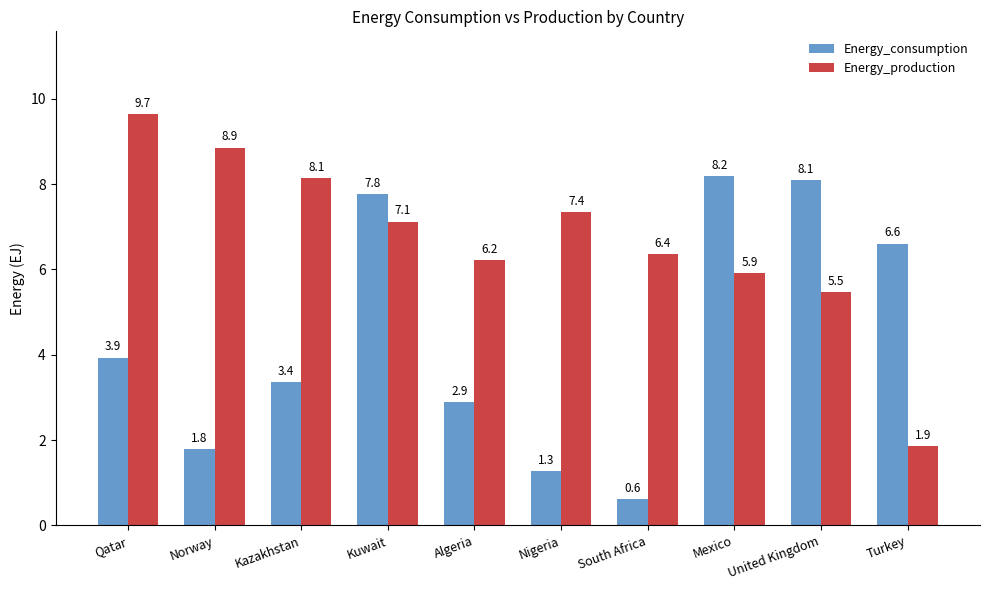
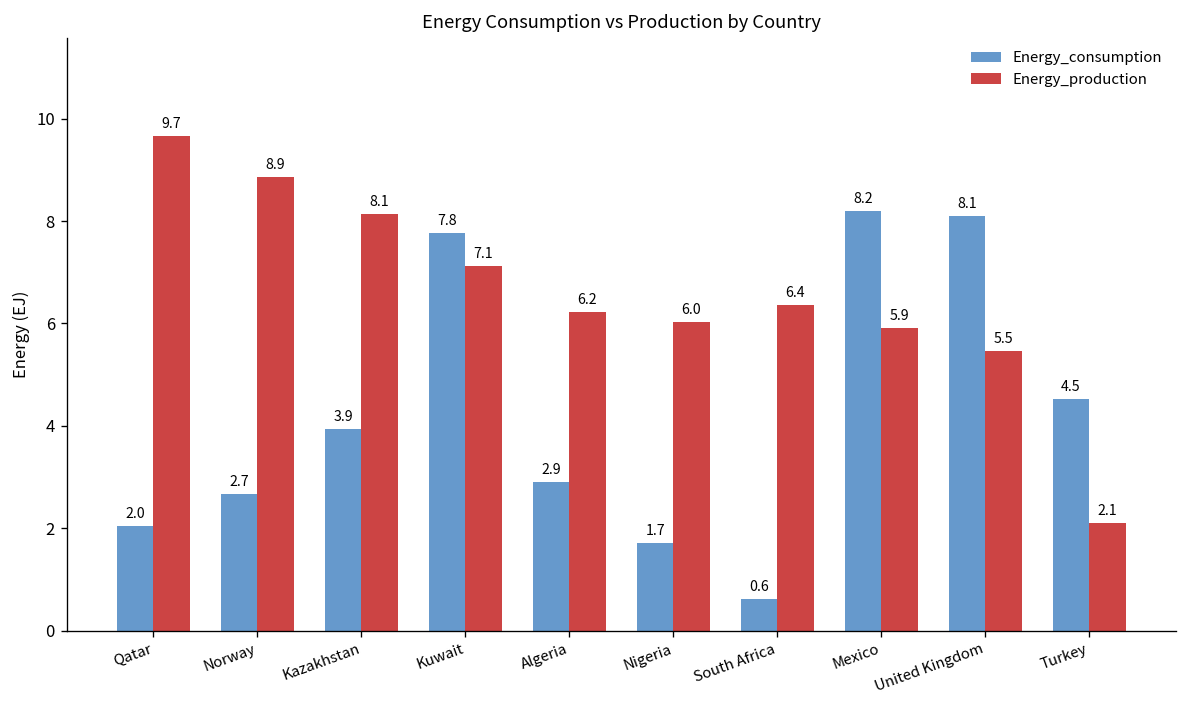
Energy_consumption, Qatar: 3.9 -> 2.0
Energy_consumption, Norway: 1.8 -> 2.7
Energy_consumption, Kazakhstan: 3.4 -> 3.9
Energy_consumption, Nigeria: 1.3 -> 1.7
Energy_production, Nigeria: 7.4 -> 6.0
Energy_consumption, Turkey: 6.6 -> 4.5
Energy_production, Turkey: 1.9 -> 2.1
